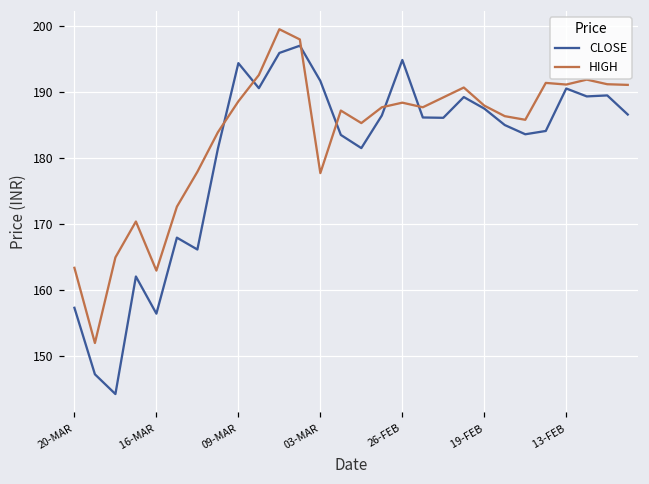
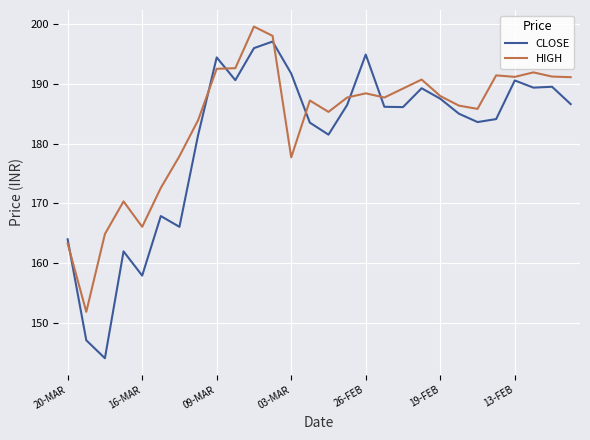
CLOSE, 20-MAR: 157 -> 164
CLOSE, 16-MAR: 156 -> 158
HIGH, 16-MAR: 163 -> 166
HIGH, 09-MAR: 189 -> 193
